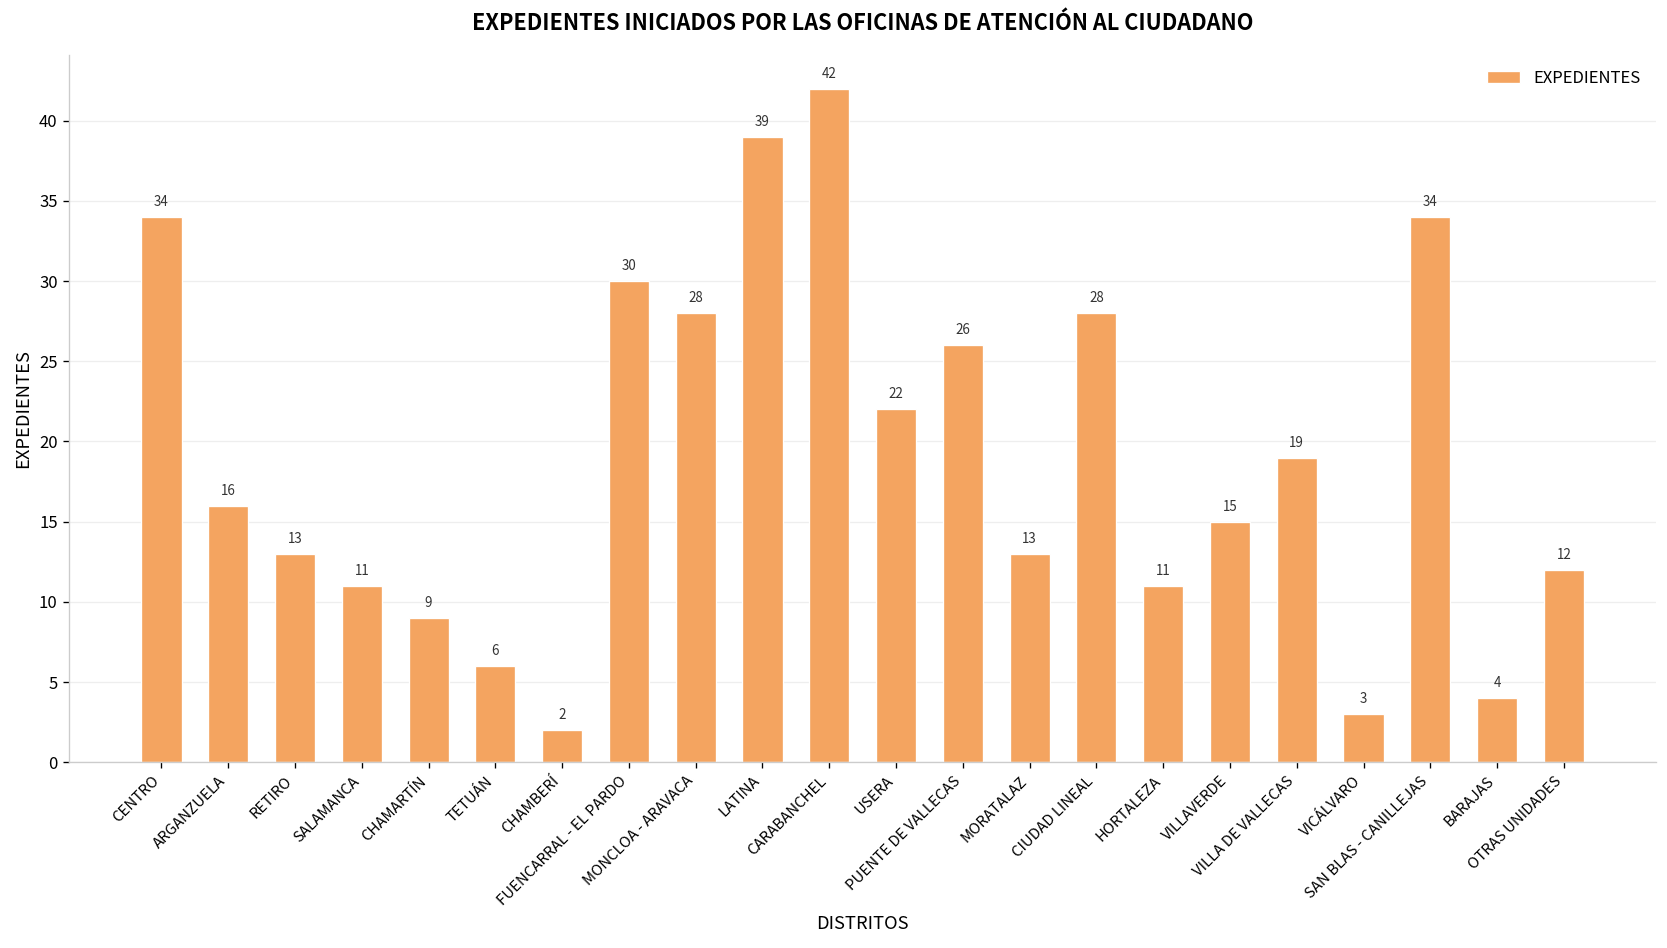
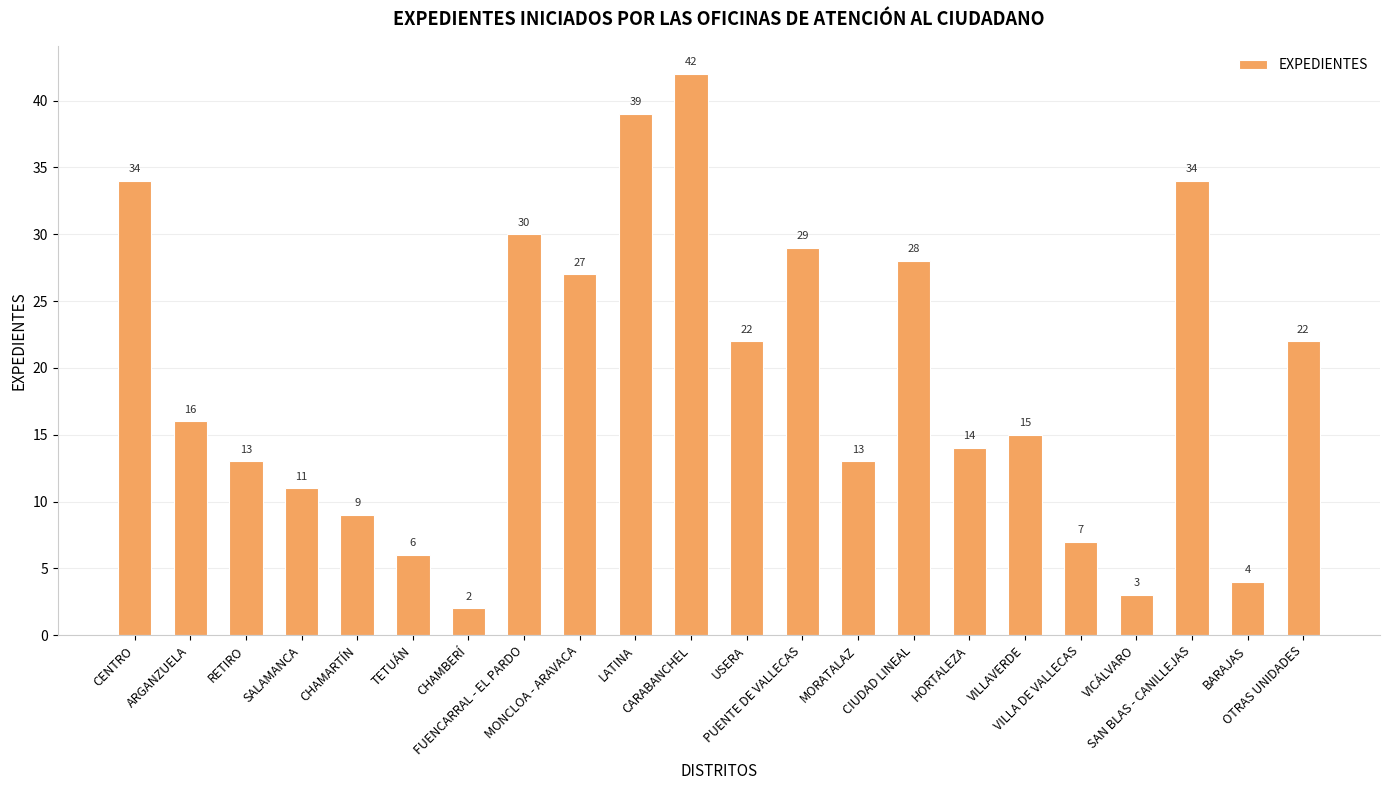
MONCLOA - ARAVACA: 28 -> 27
PUENTE DE VALLECAS: 26 -> 29
HORTALEZA: 11 -> 14
VILLA DE VALLECAS: 19 -> 7
OTRAS UNIDADES: 12 -> 22
